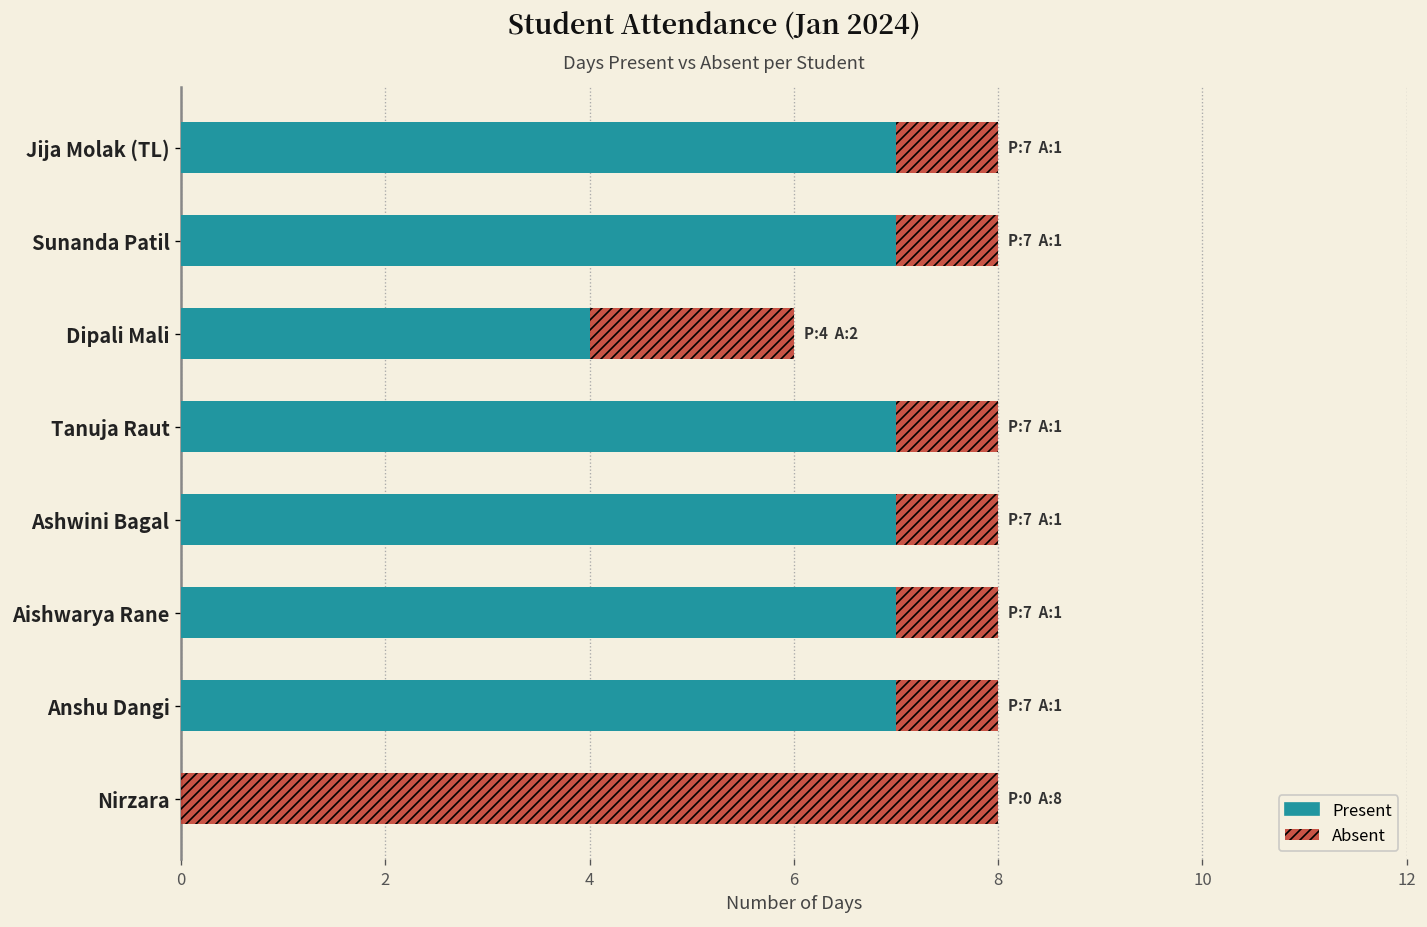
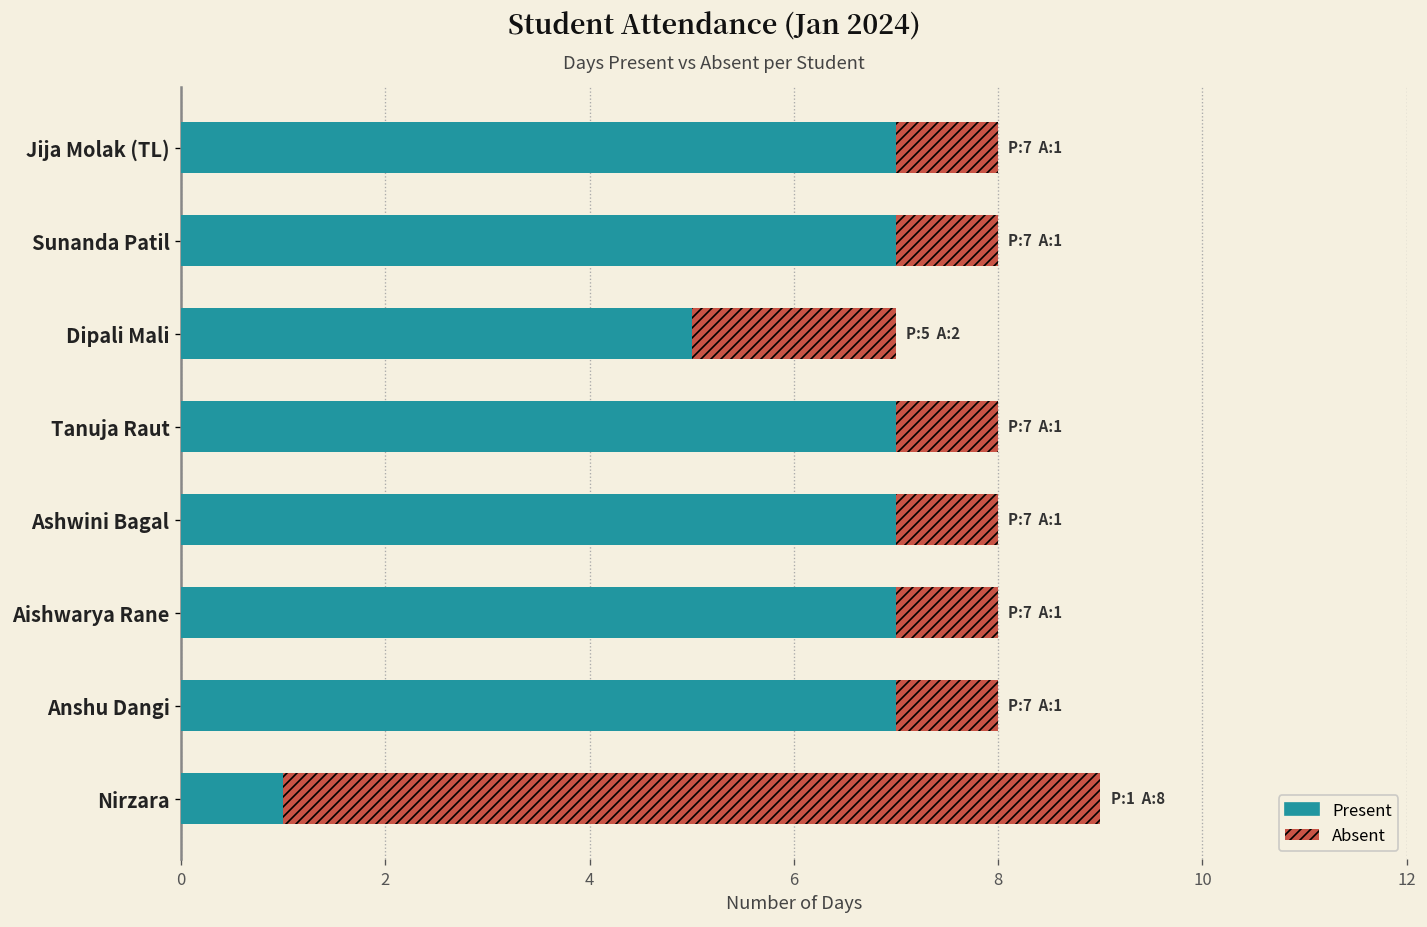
Present, Dipali Mali: 4 -> 5
Present, Nirzara: 0 -> 1
